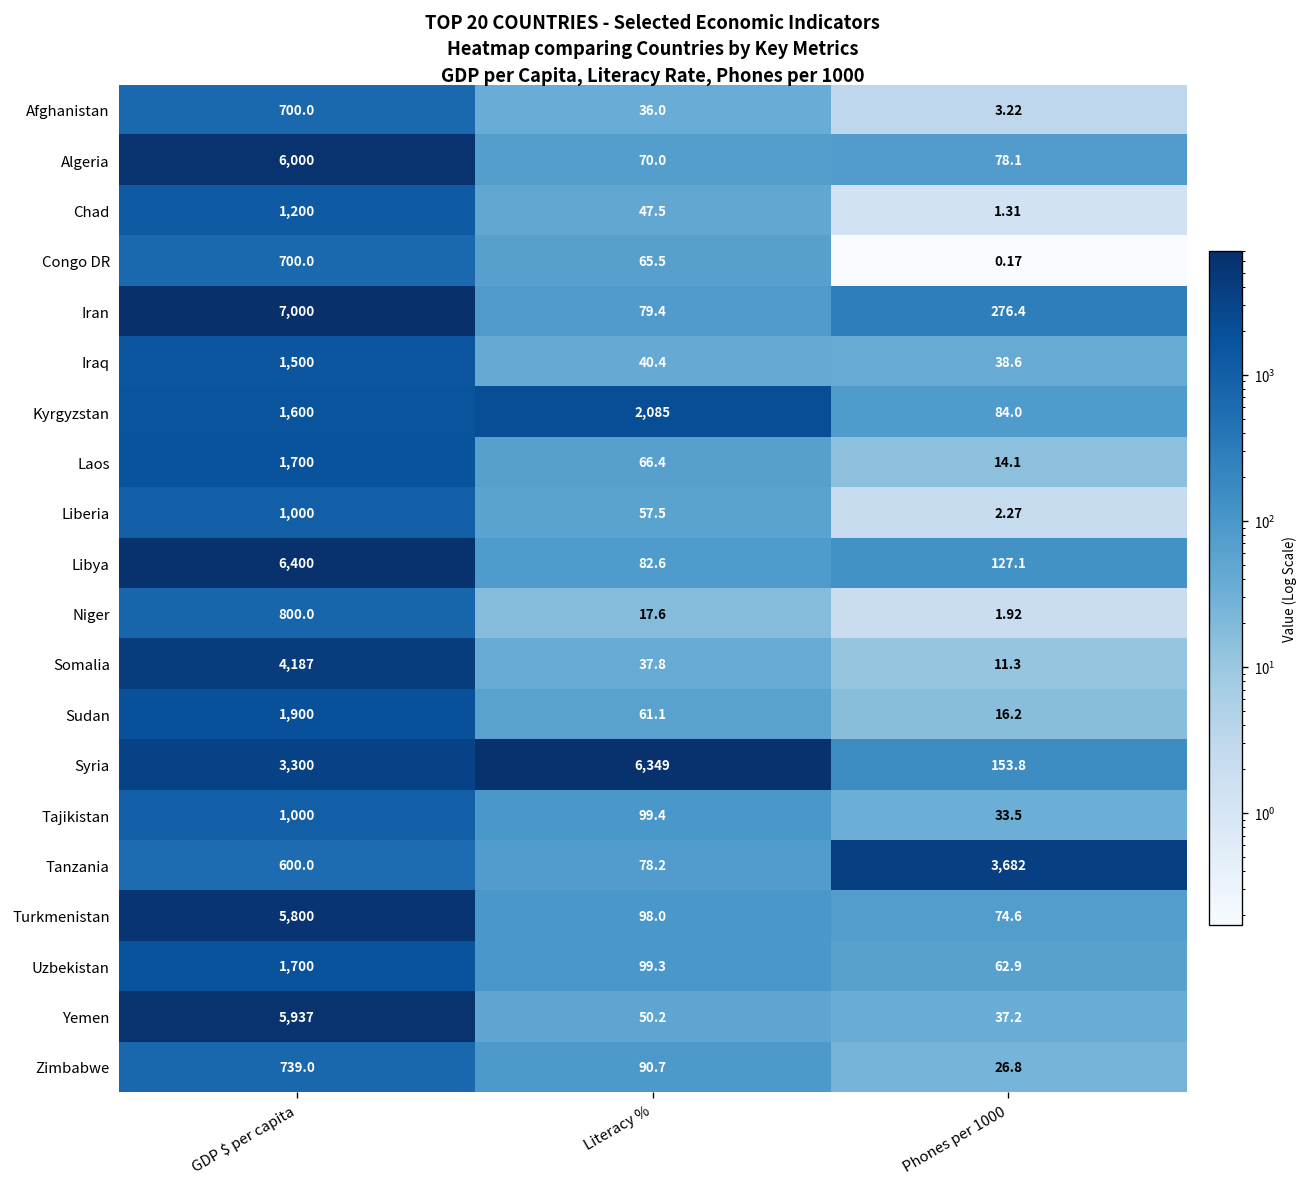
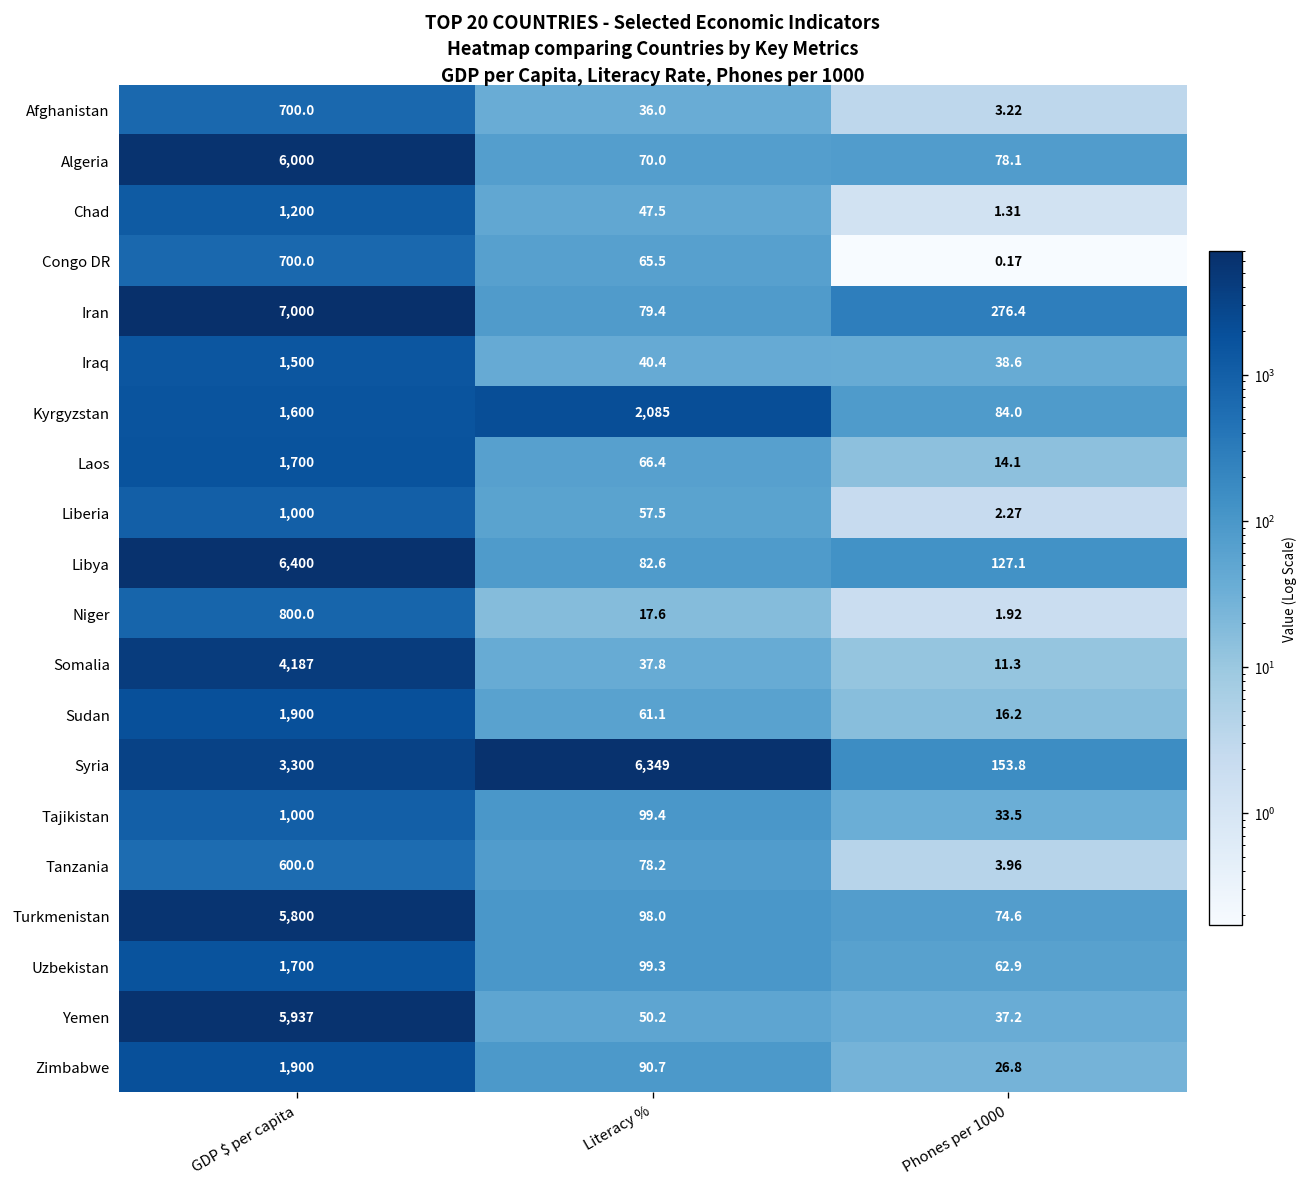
Tanzania, Phones per 1000: 3,682 -> 3.96
Zimbabwe, GDP $ per capita: 739.0 -> 1,900
